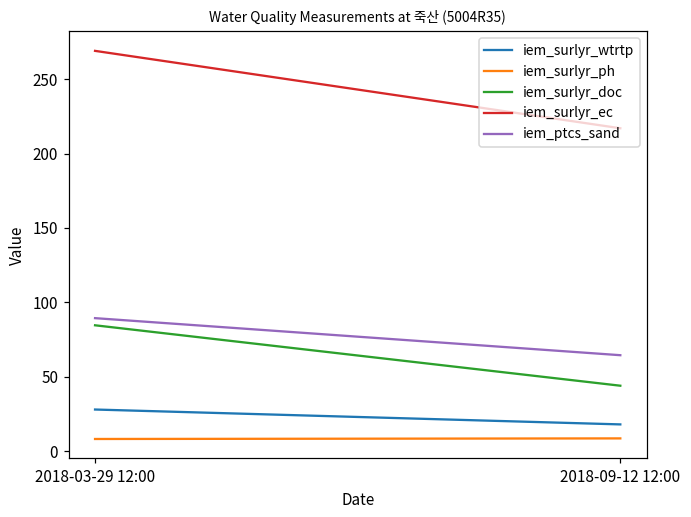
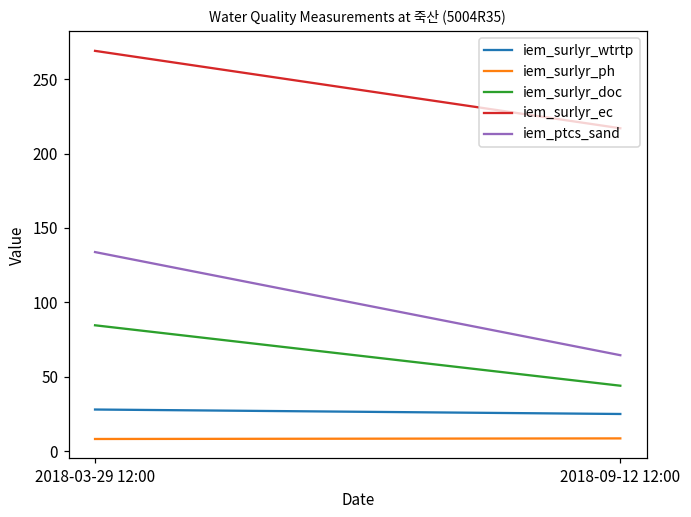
iem_ptcs_sand, 2018-03-29 12:00: 89 -> 134
iem_surlyr_wtrtp, 2018-09-12 12:00: 18 -> 25
